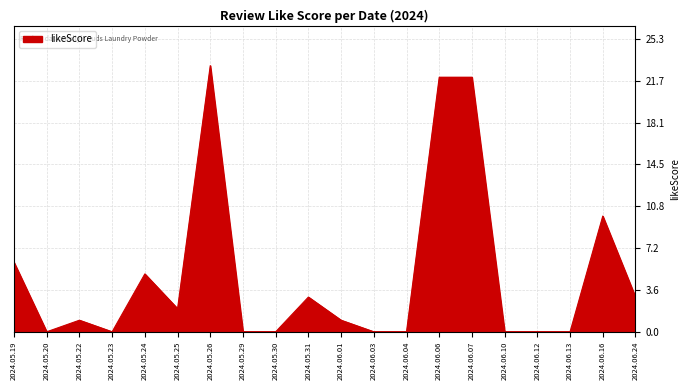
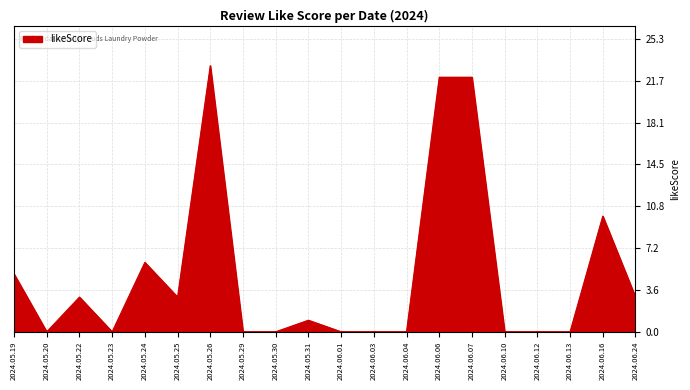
2024.05.19: 6 -> 5
2024.05.22: 1 -> 3
2024.05.24: 5 -> 6
2024.05.25: 2 -> 3
2024.05.31: 3 -> 1
2024.06.01: 1 -> 0
